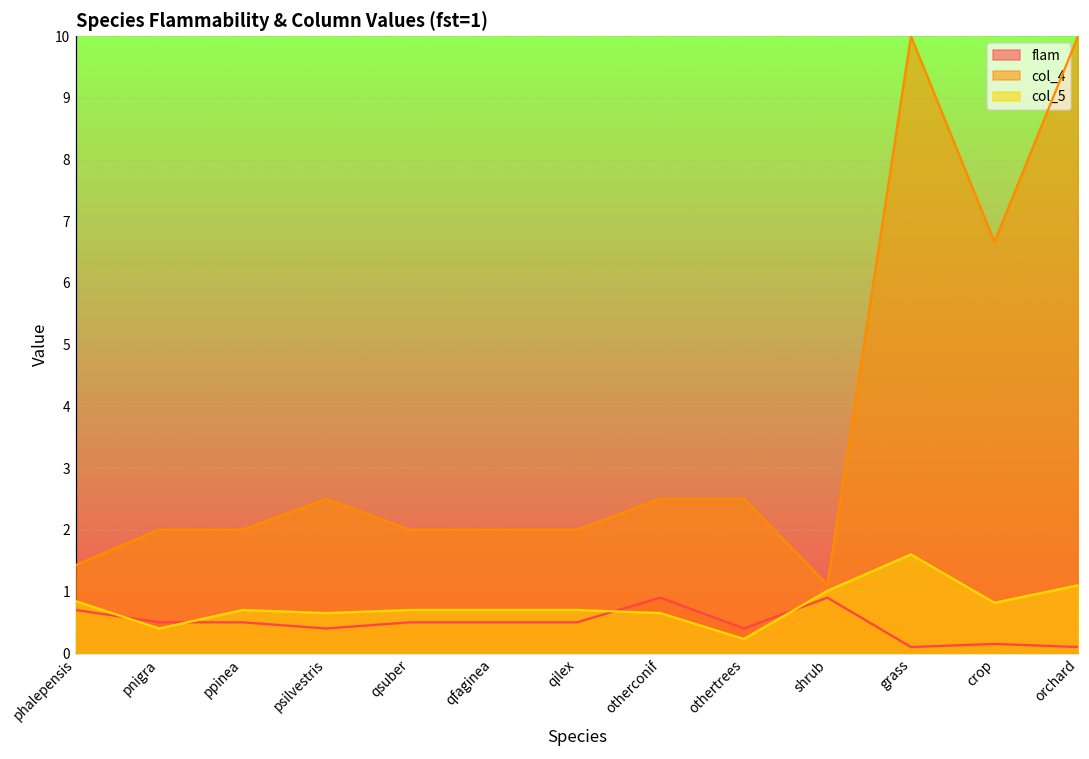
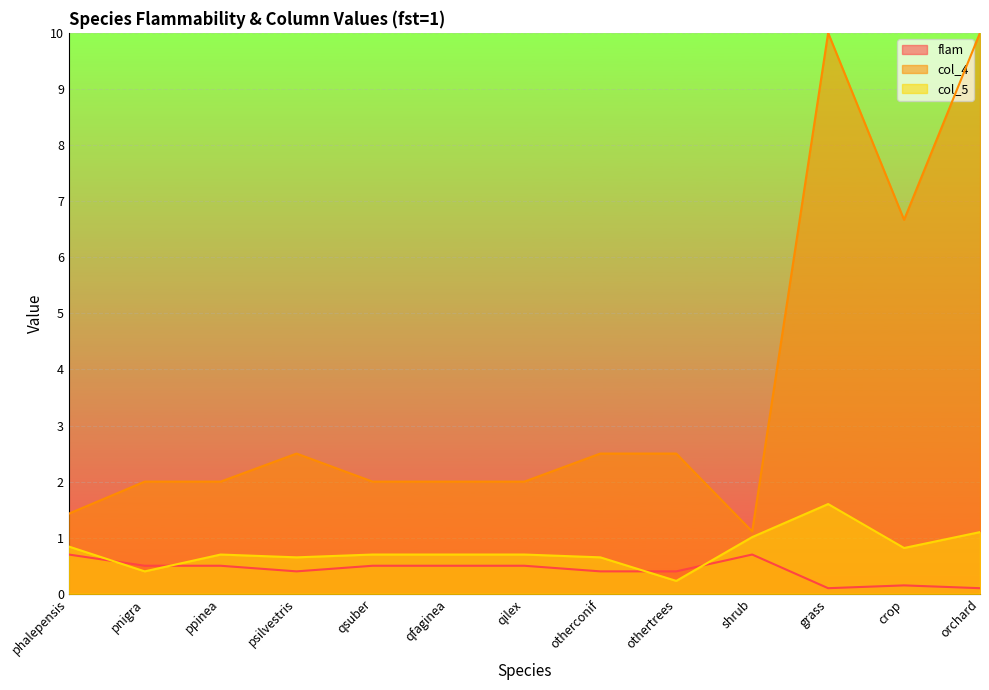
flam, otherconif: 0.9 -> 0.4
flam, shrub: 0.9 -> 0.7
